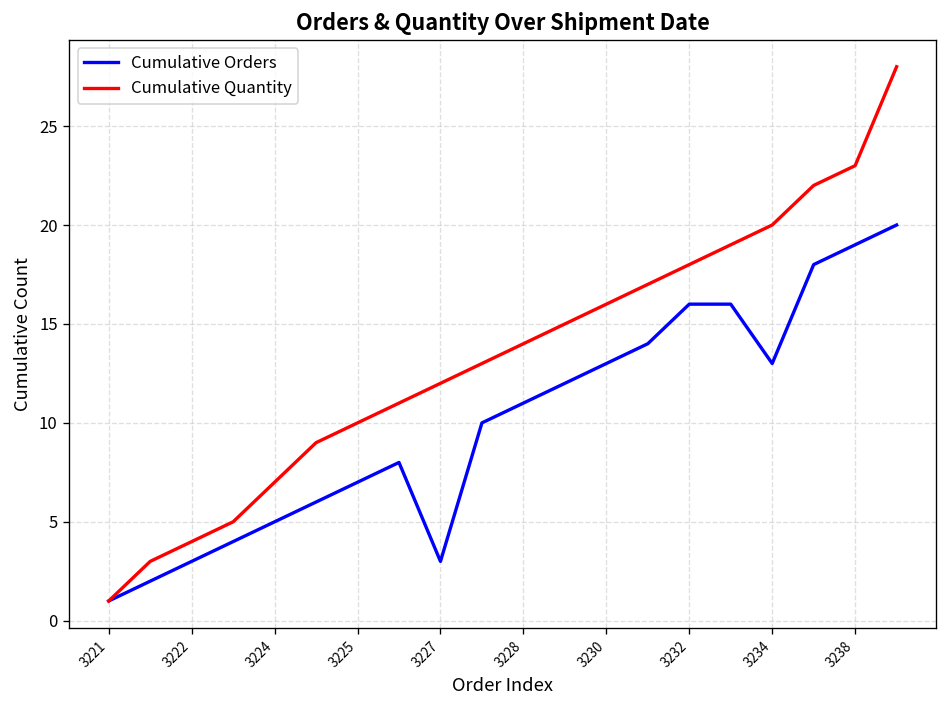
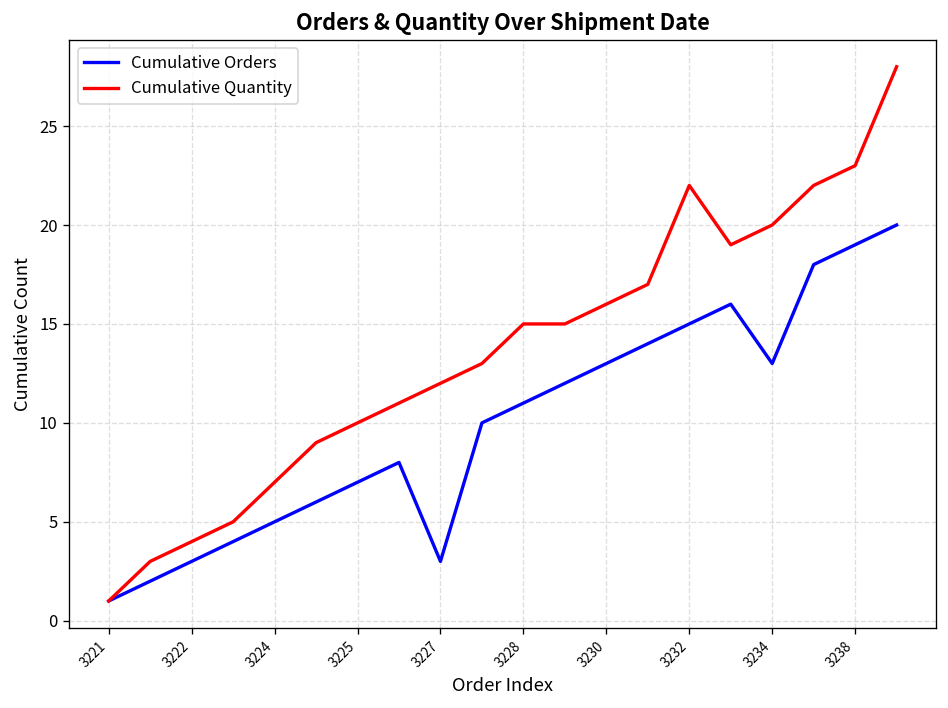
Cumulative Quantity, 3228: 14 -> 15
Cumulative Orders, 3232: 16 -> 15
Cumulative Quantity, 3232: 18 -> 22
